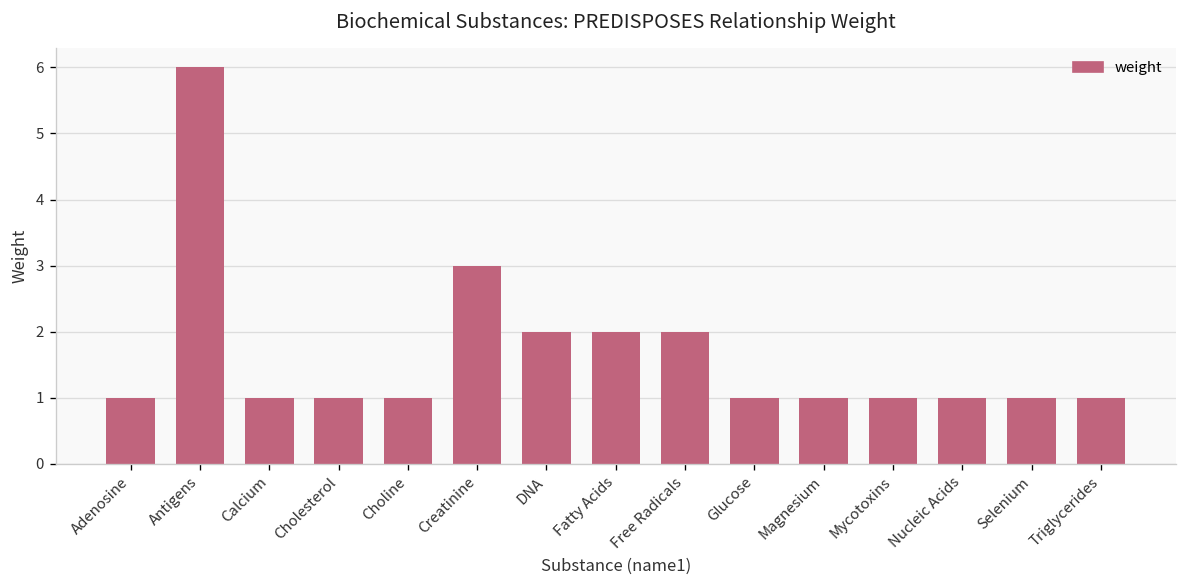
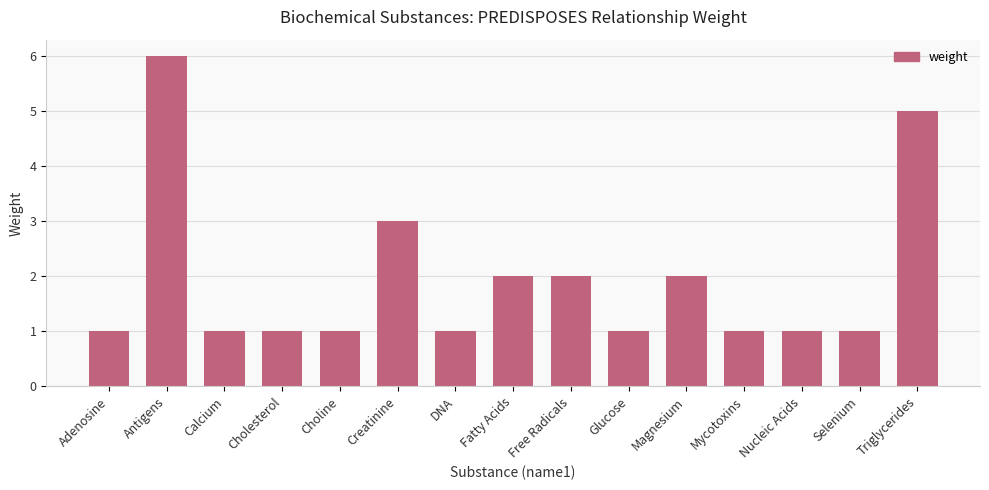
DNA: 2 -> 1
Magnesium: 1 -> 2
Triglycerides: 1 -> 5
